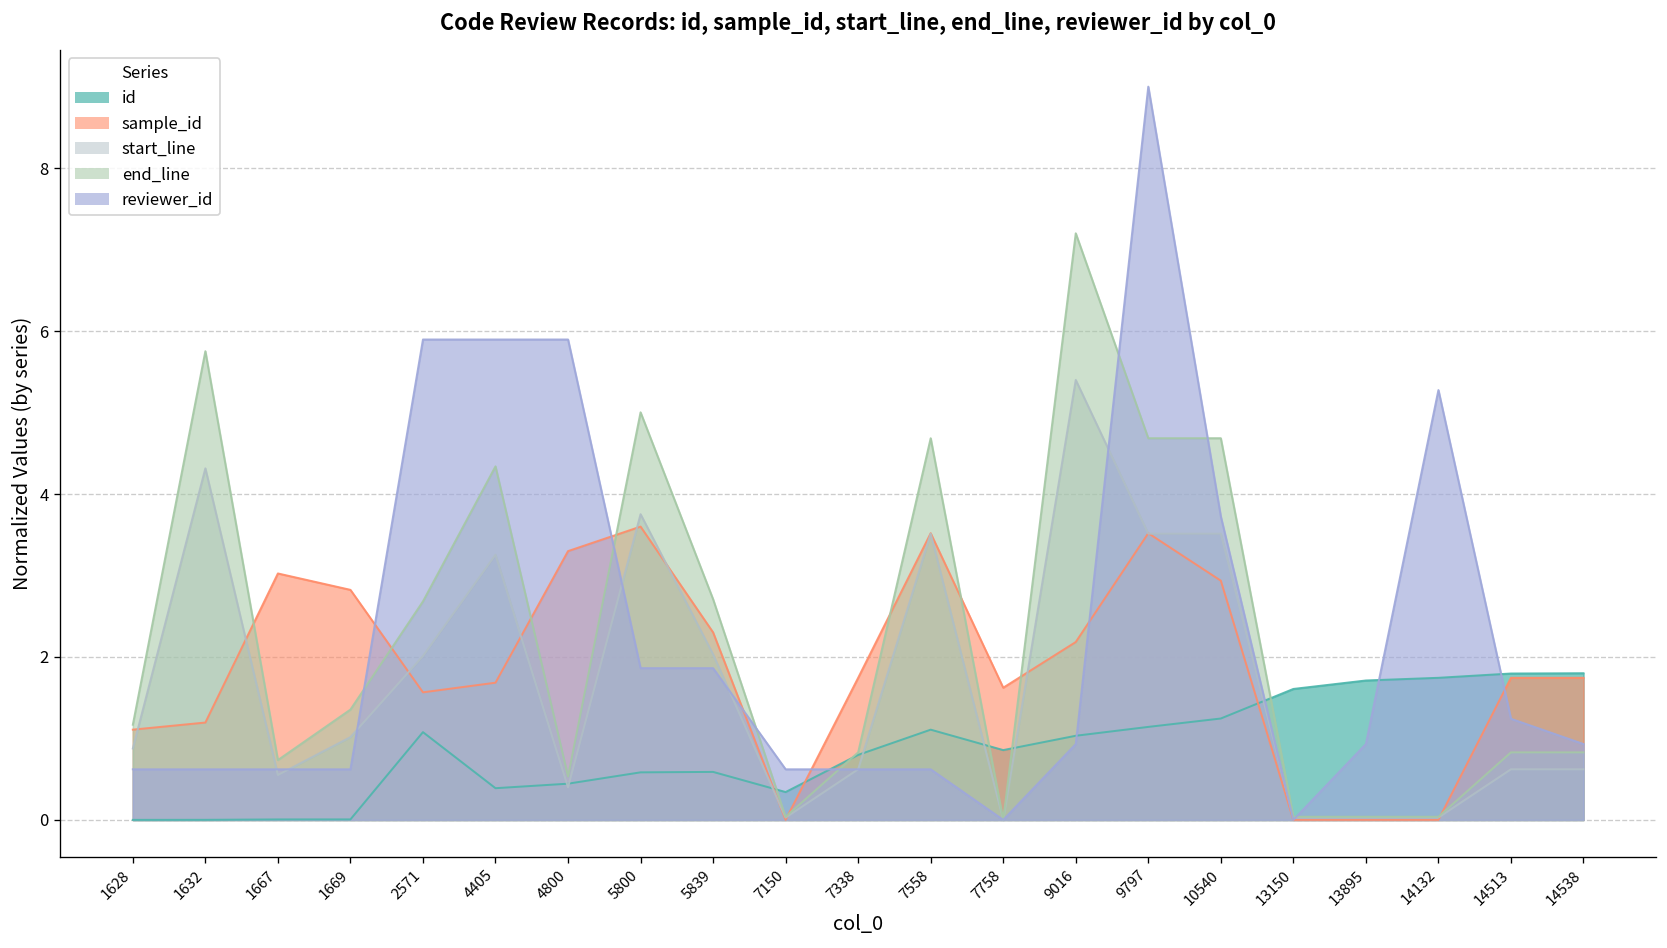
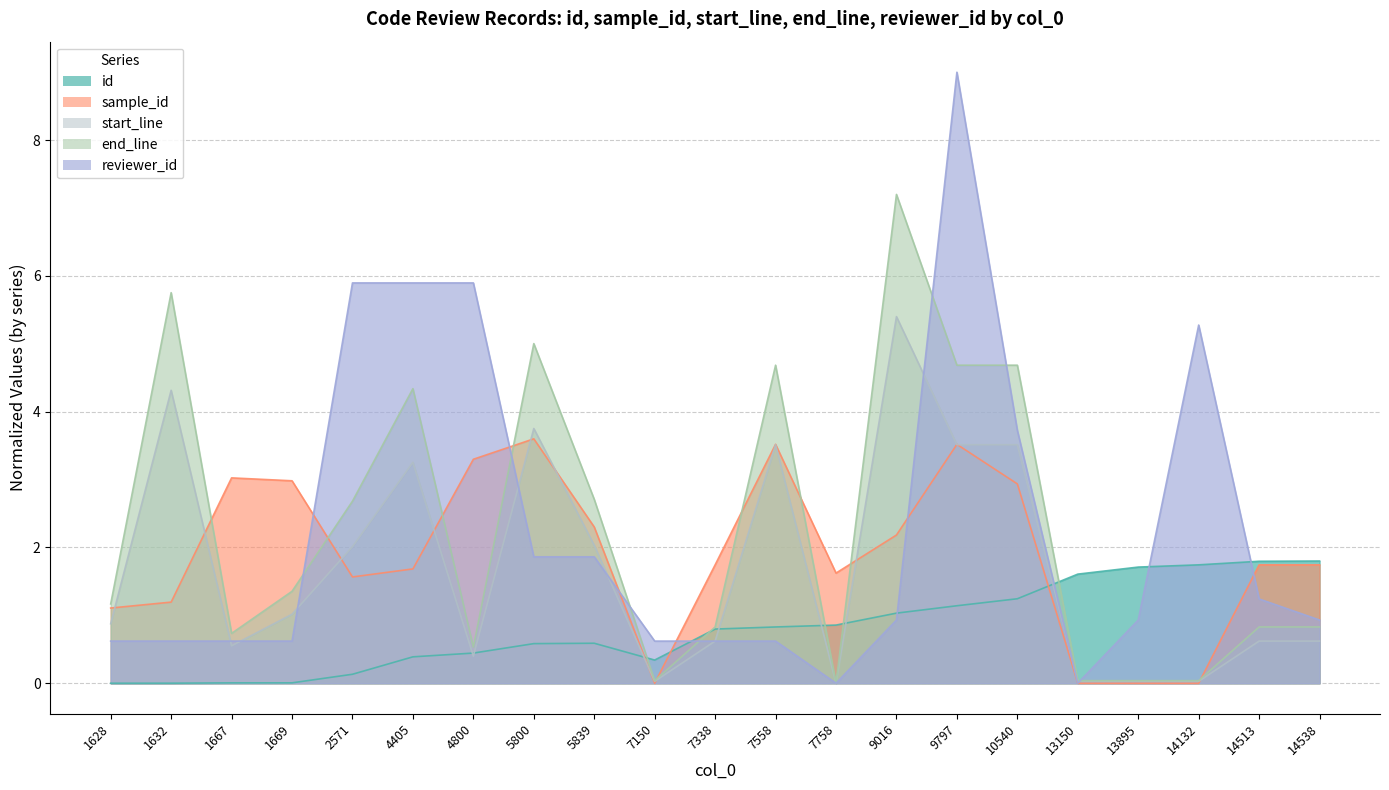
sample_id, 1669: 2.8 -> 3.0
id, 2571: 1.1 -> 0.1
id, 7558: 1.1 -> 0.8
